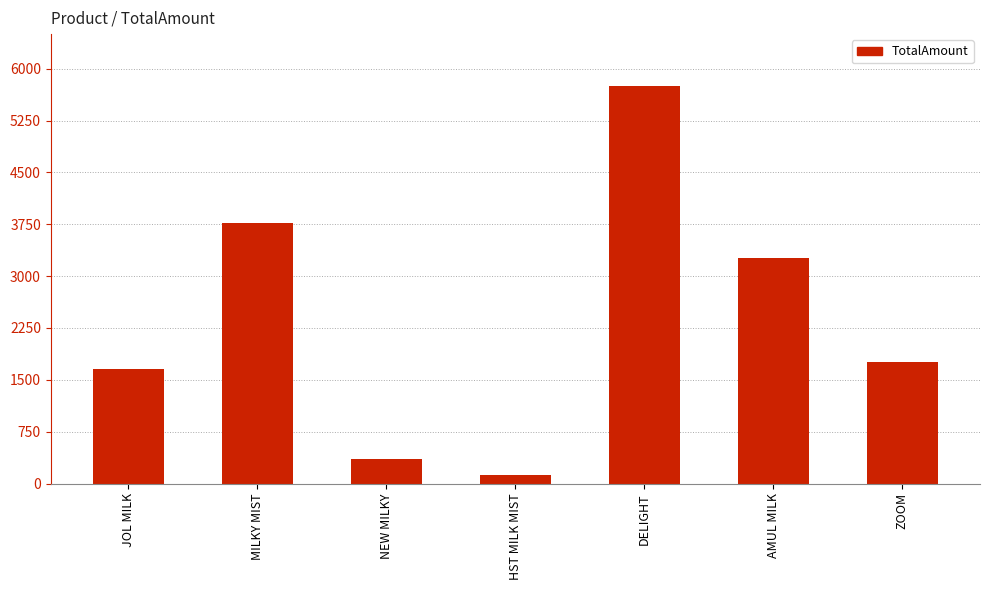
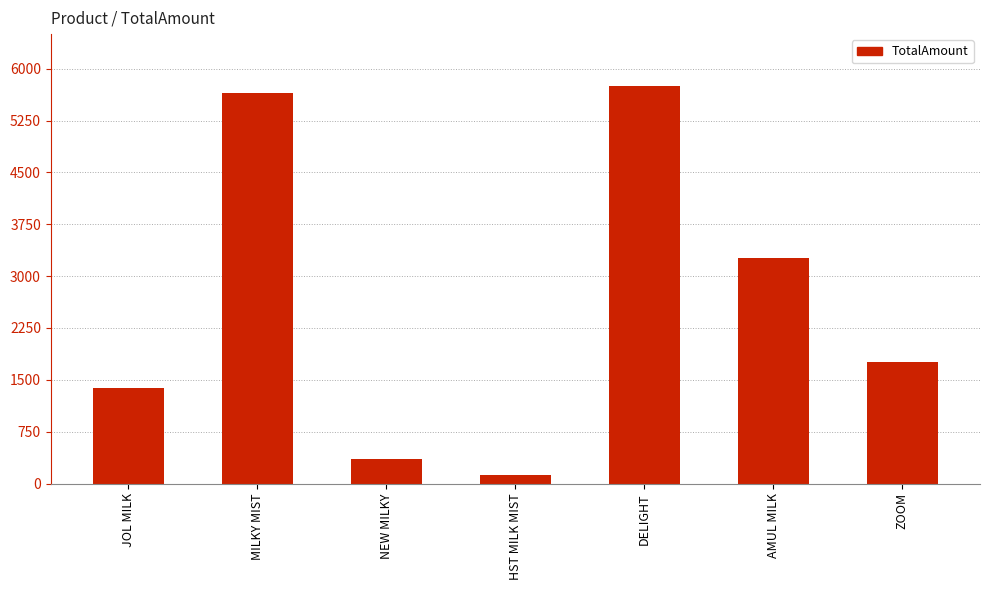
JOL MILK: 1700 -> 1400
MILKY MIST: 3800 -> 5700
